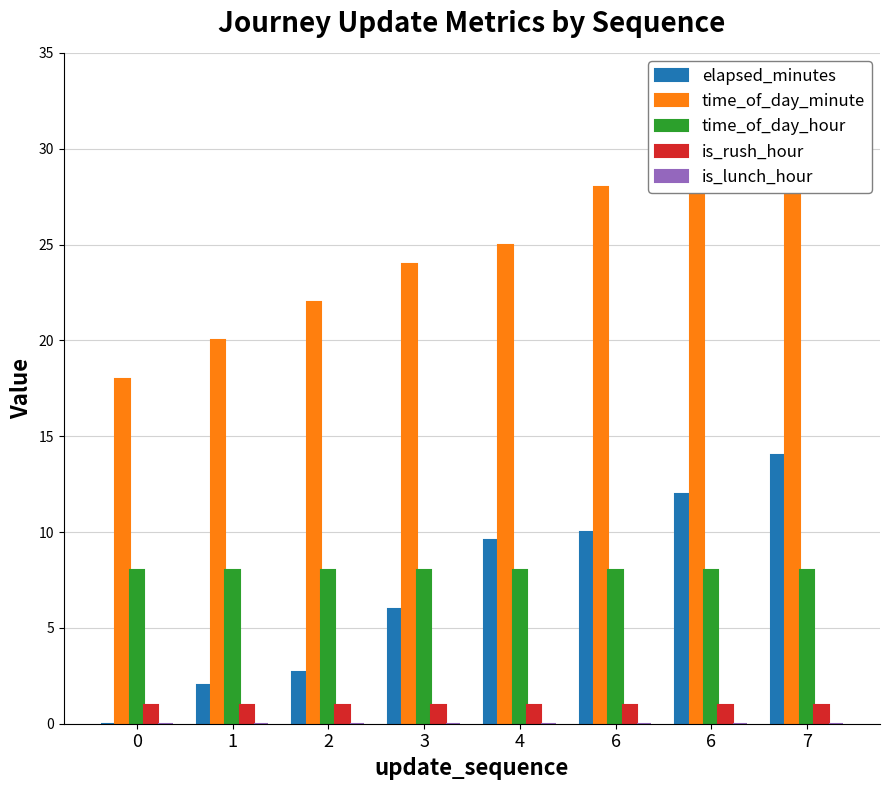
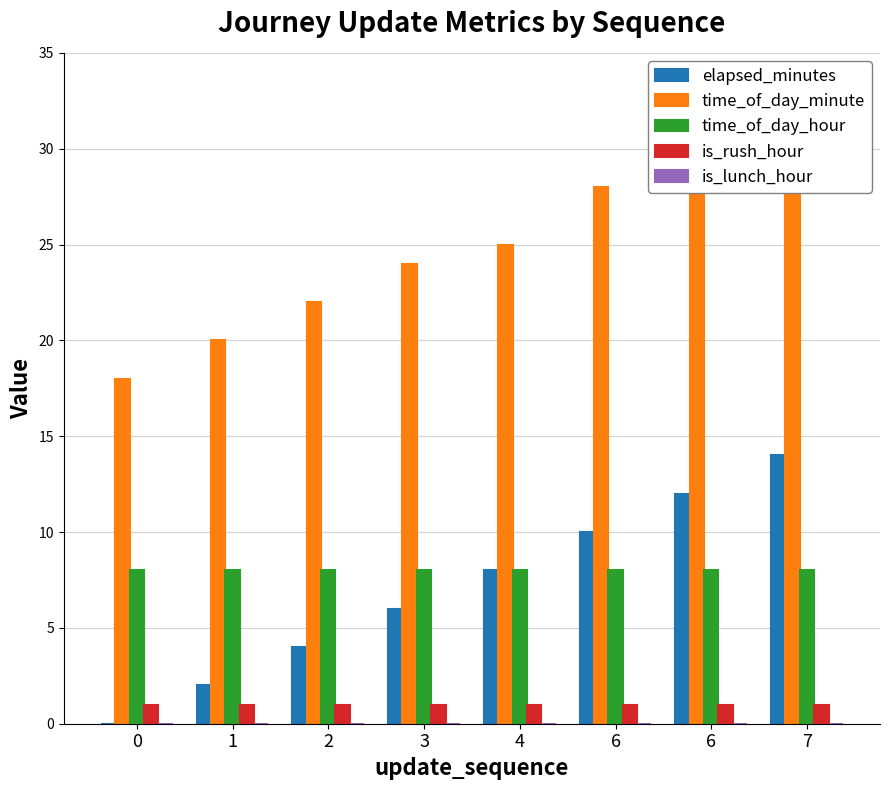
elapsed_minutes, 2: 2.7 -> 4.0
elapsed_minutes, 4: 9.6 -> 8.0
